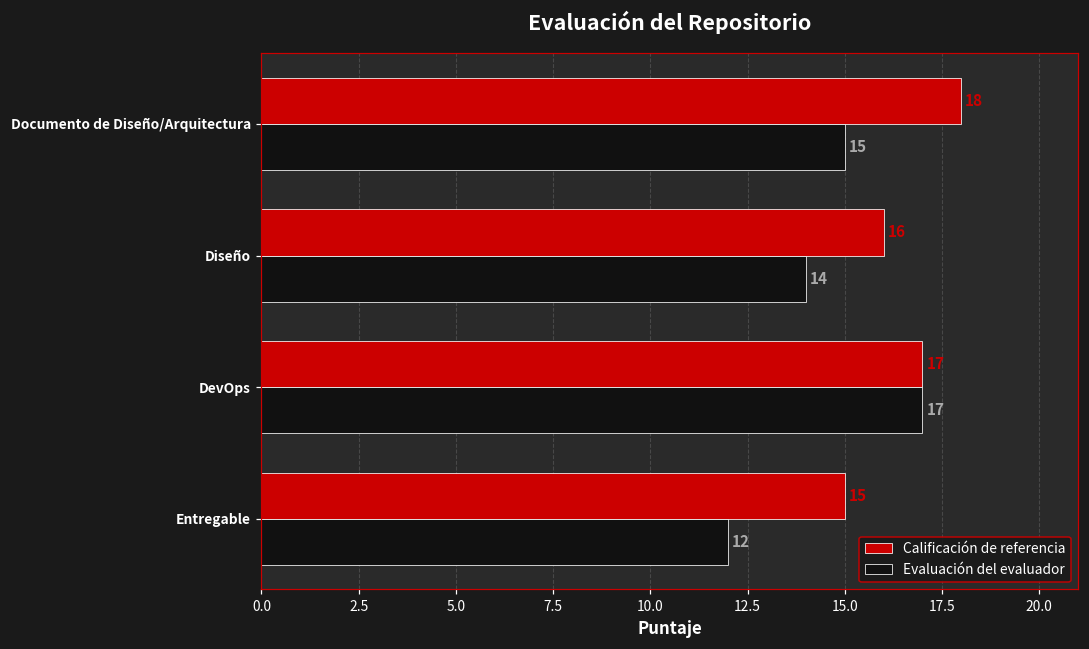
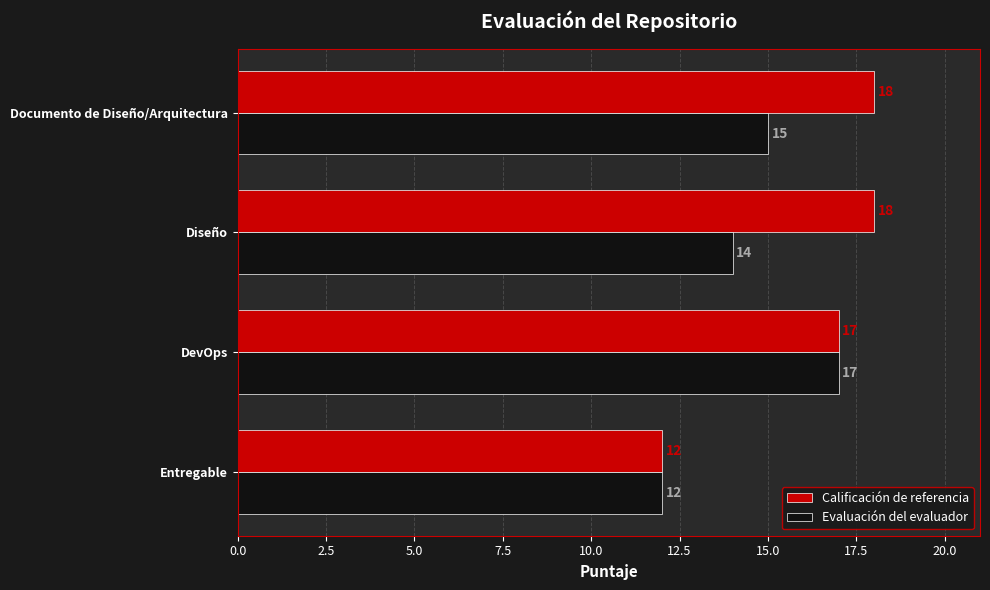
Calificación de referencia, Diseño: 16 -> 18
Calificación de referencia, Entregable: 15 -> 12
